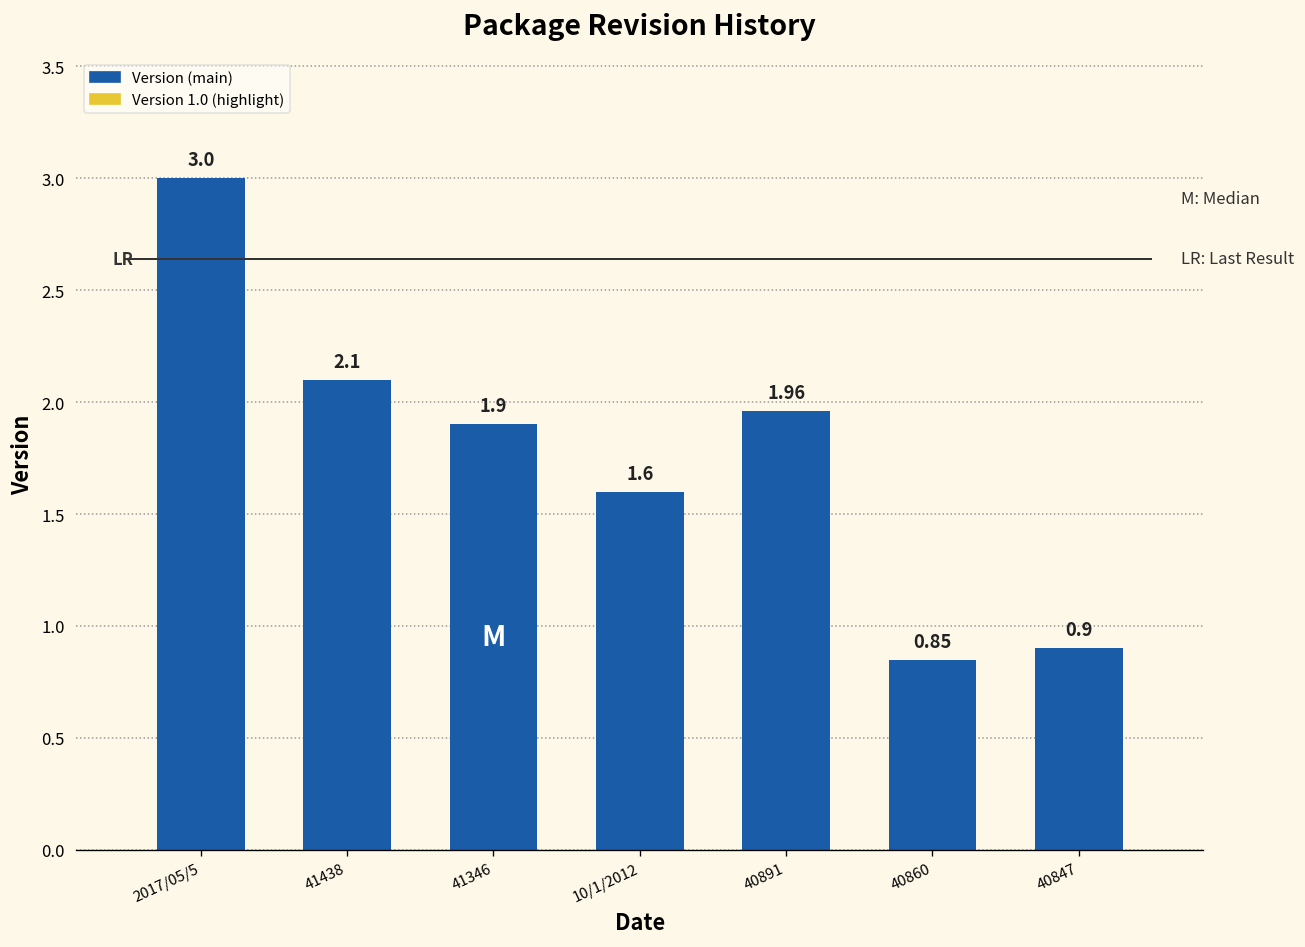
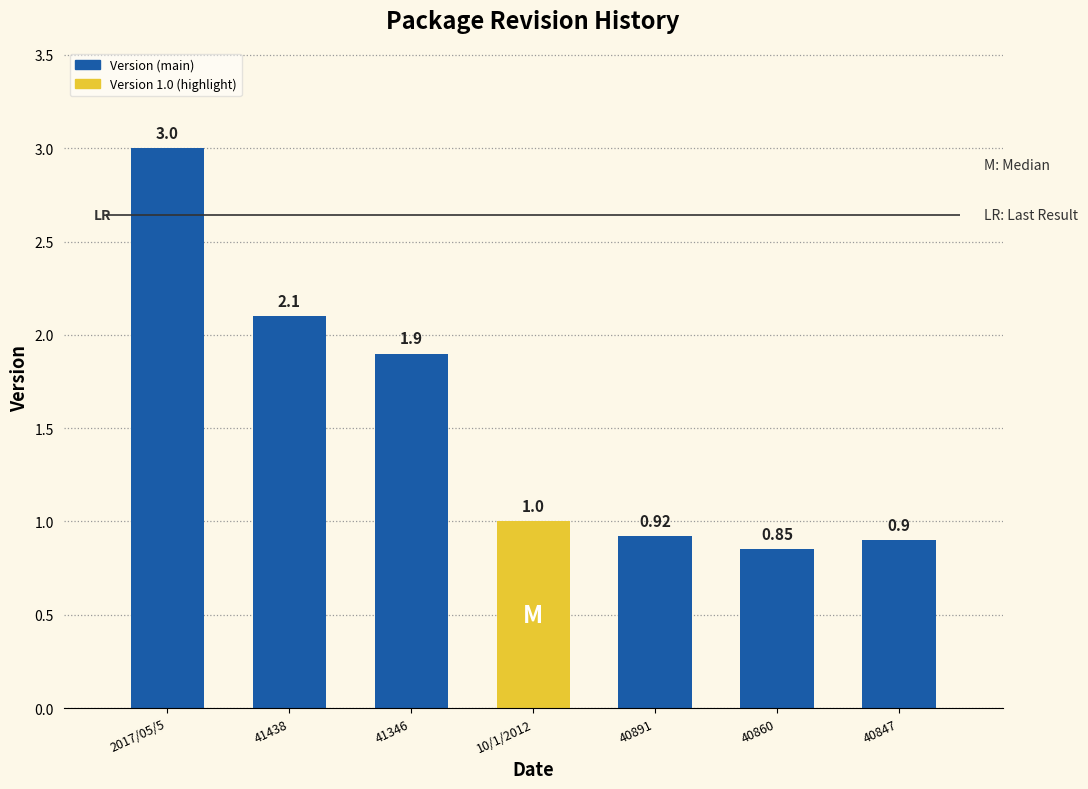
10/1/2012: 1.6 -> 1.0
40891: 1.96 -> 0.92
